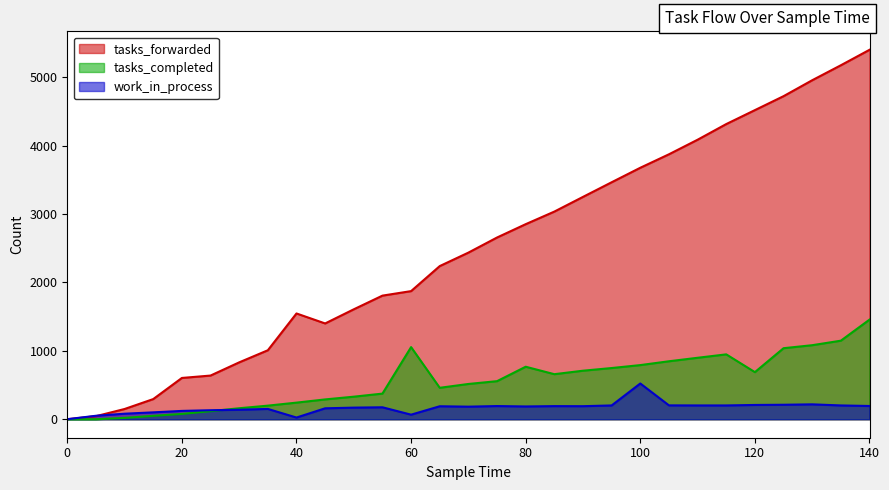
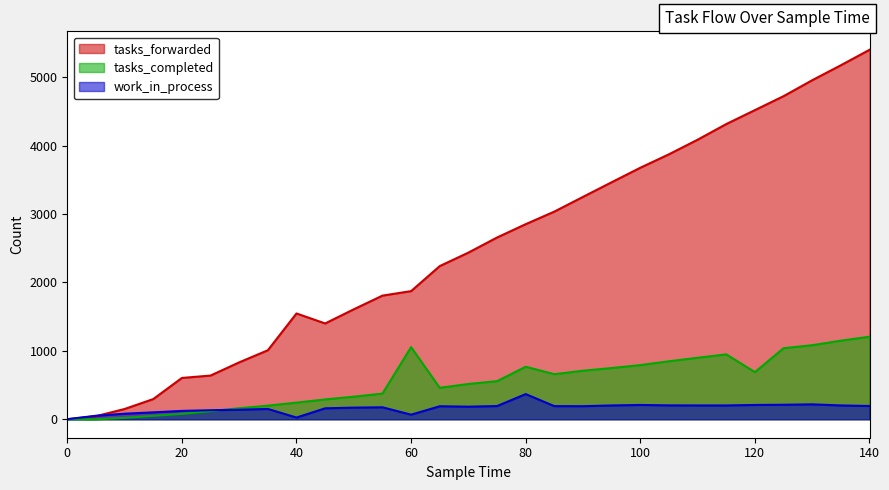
work_in_process, 80: 200 -> 400
work_in_process, 100: 500 -> 200
tasks_completed, 140: 1500 -> 1200
